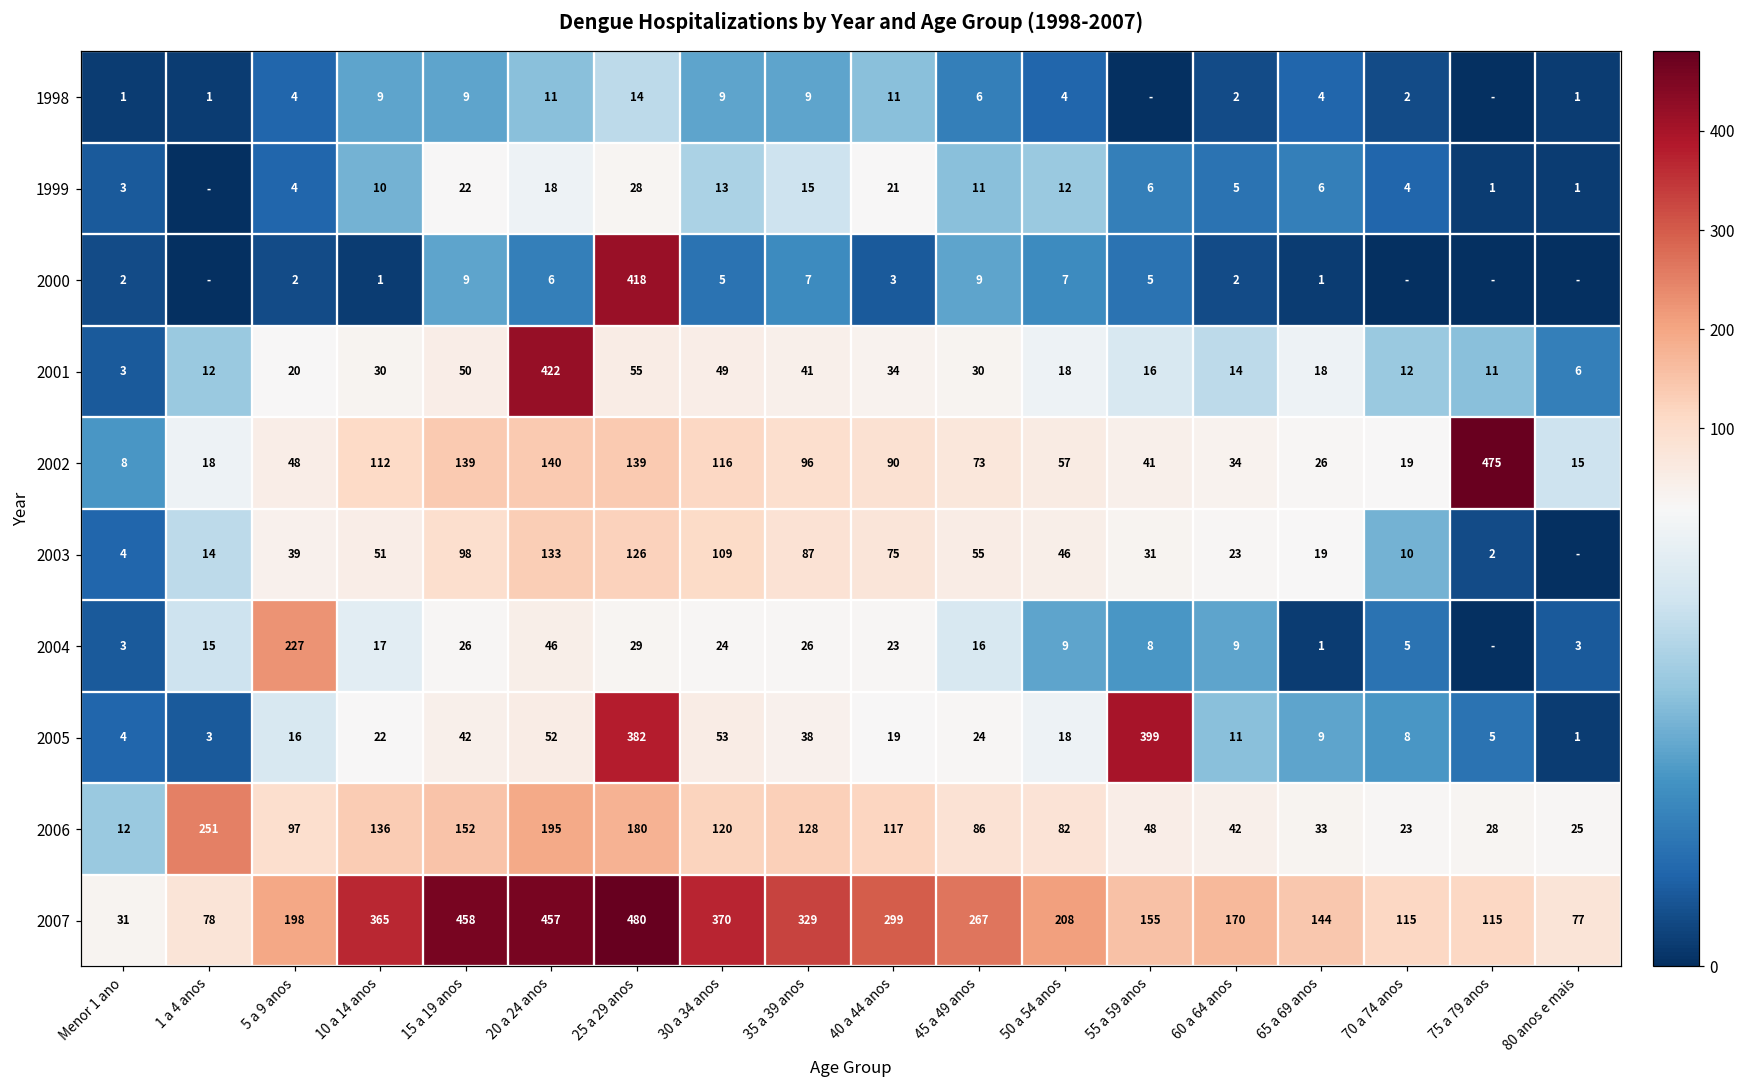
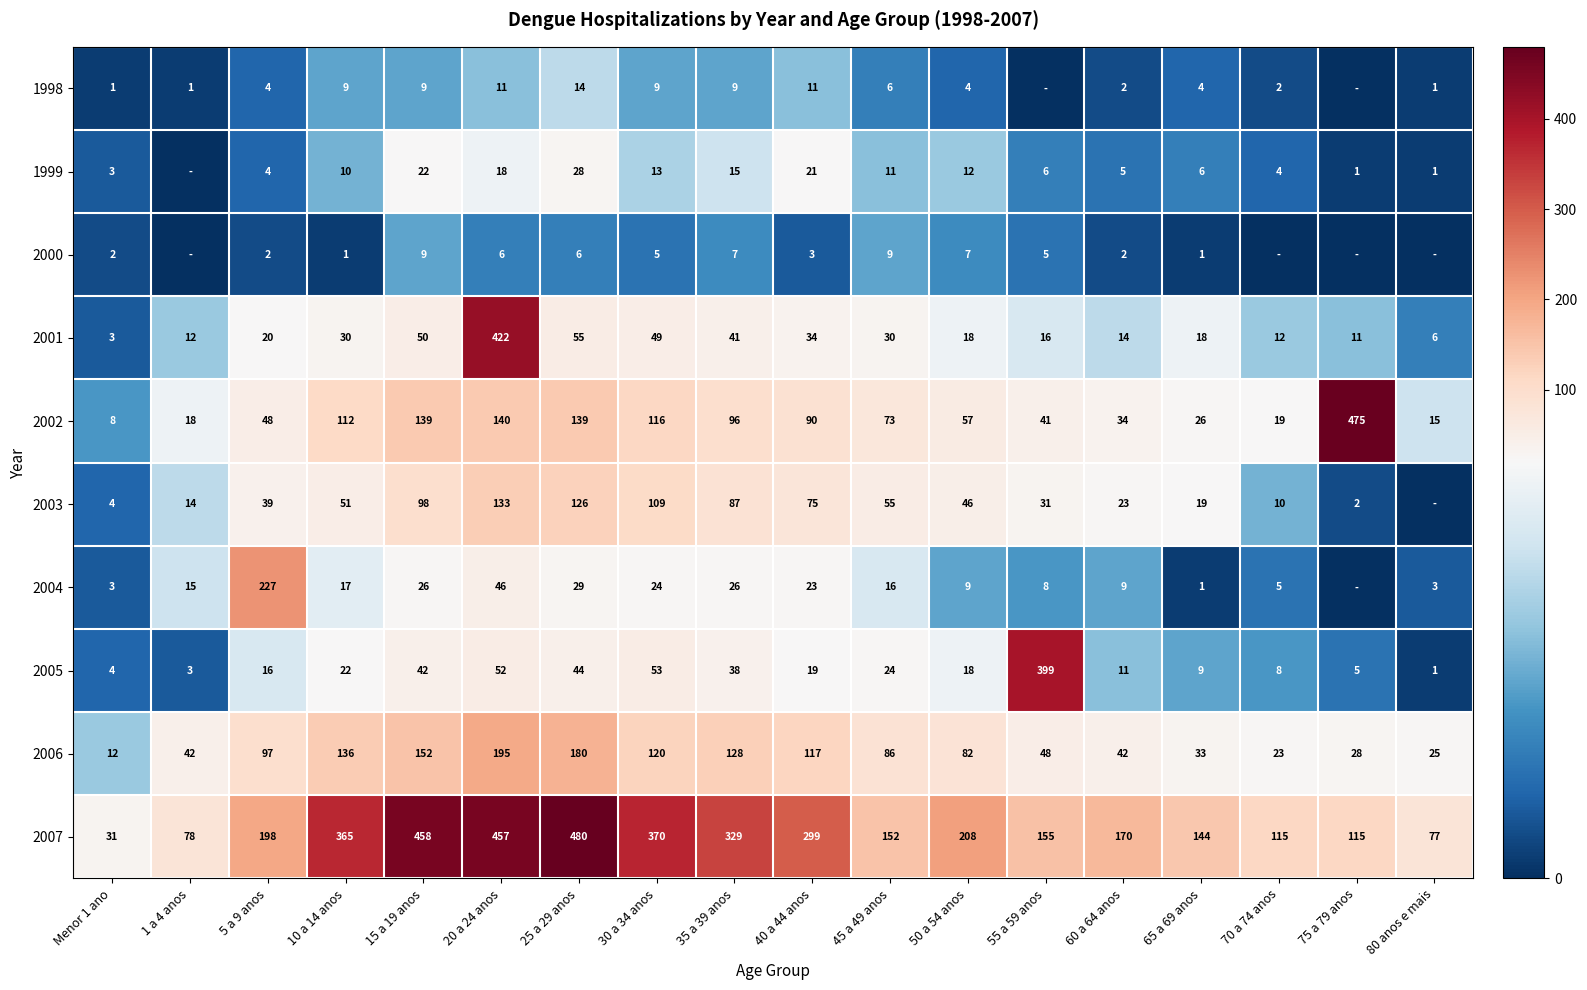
2000, 25 a 29 anos: 418 -> 6
2005, 25 a 29 anos: 382 -> 44
2006, 1 a 4 anos: 251 -> 42
2007, 45 a 49 anos: 267 -> 152
